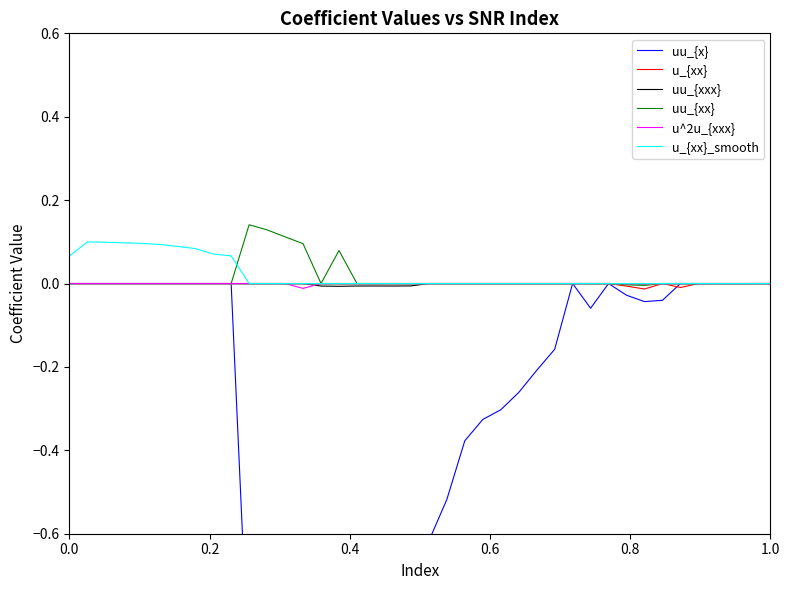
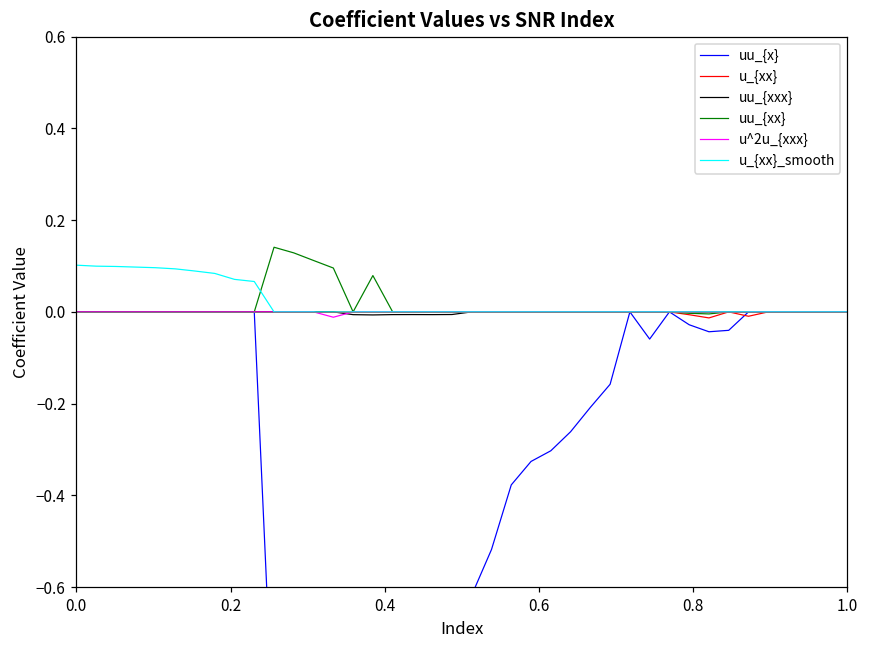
u_{xx}_smooth, 0.0: 0.07 -> 0.10
